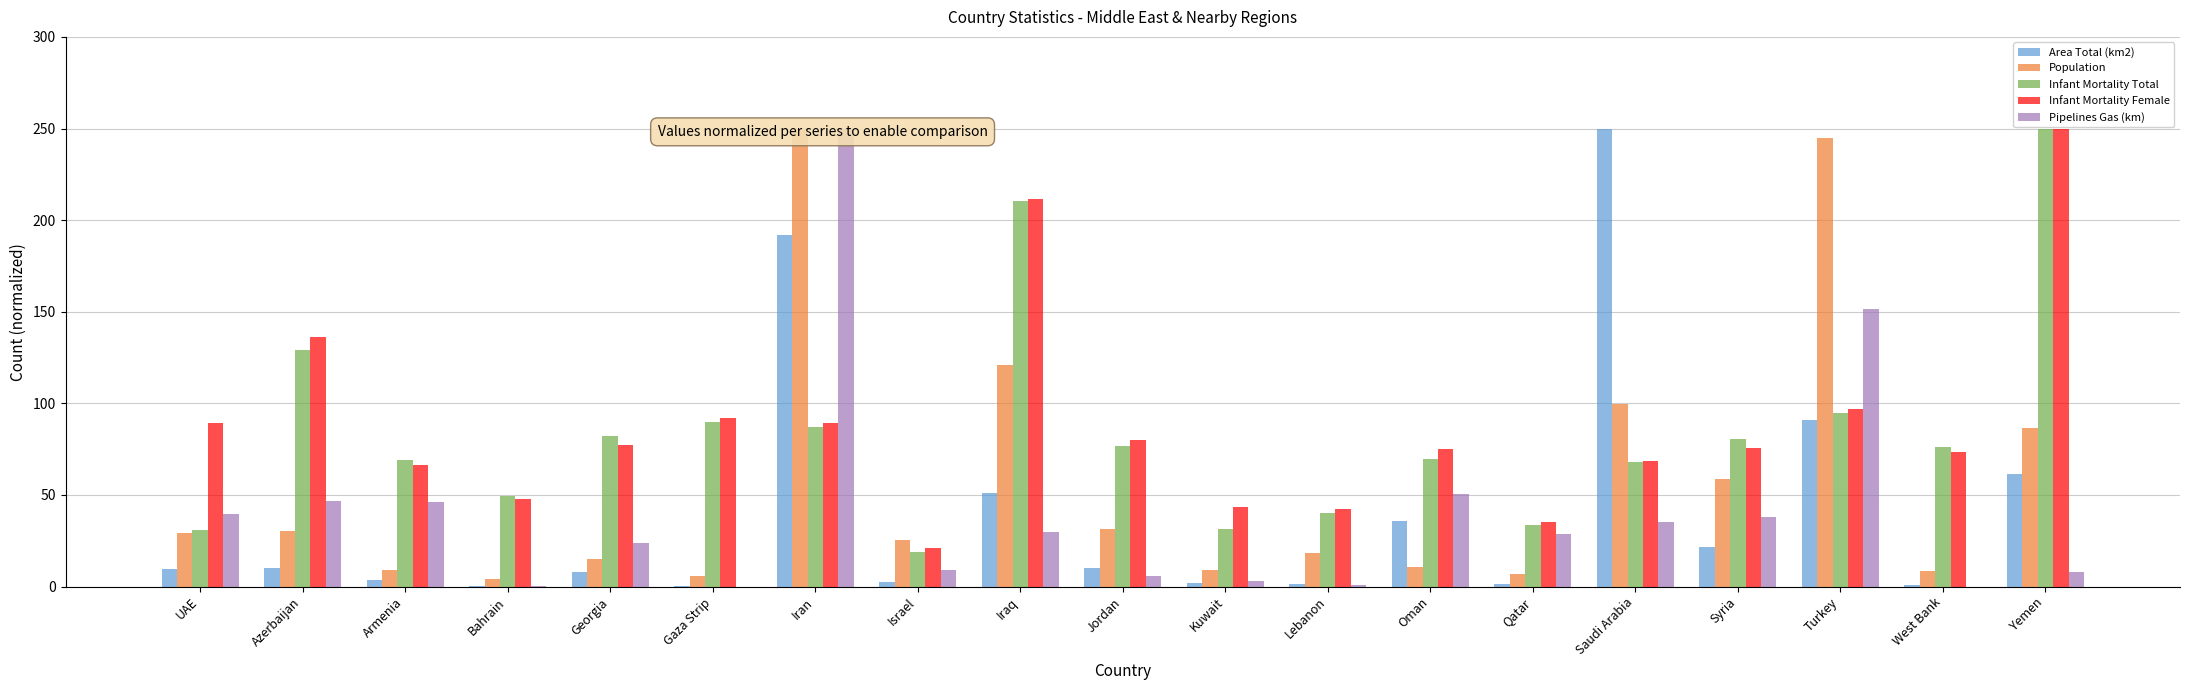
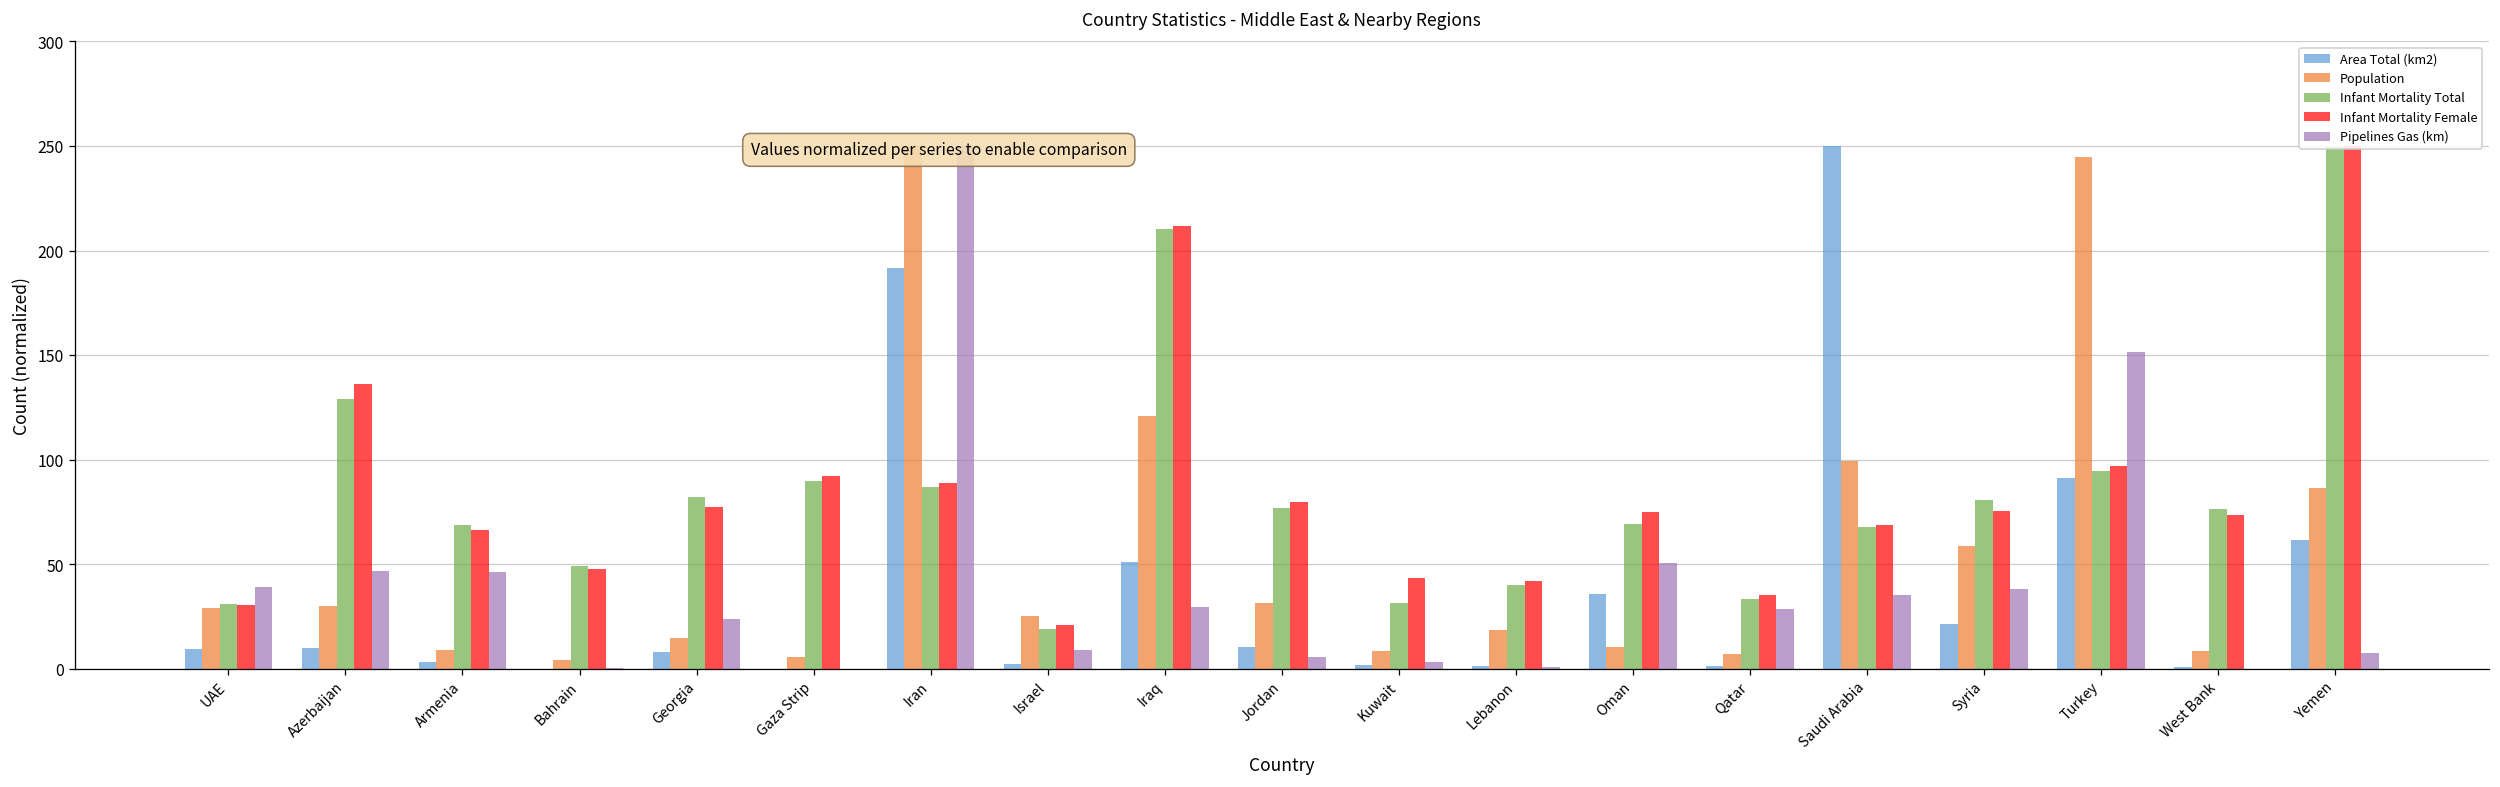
Infant Mortality Female, UAE: 89 -> 30
